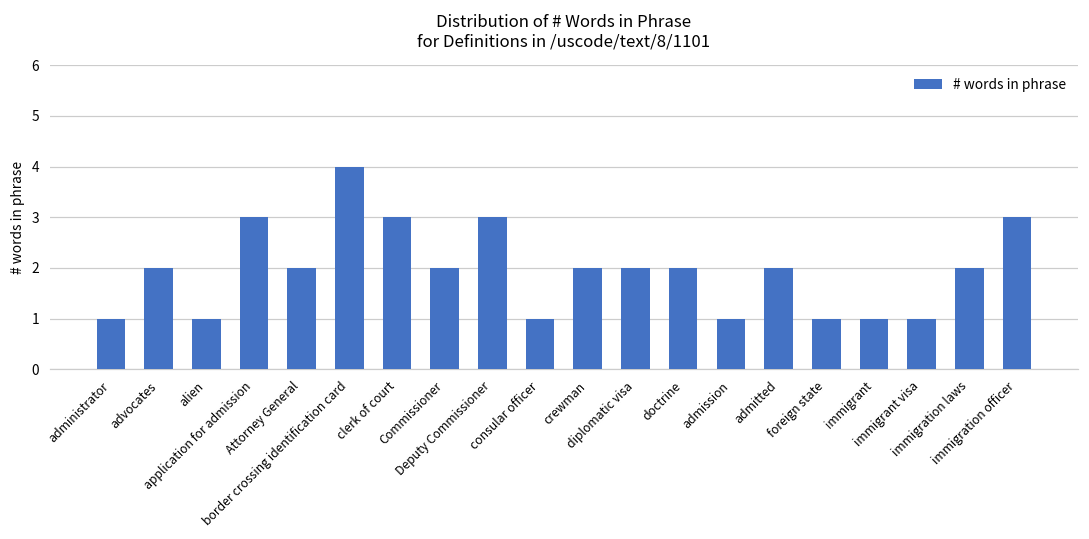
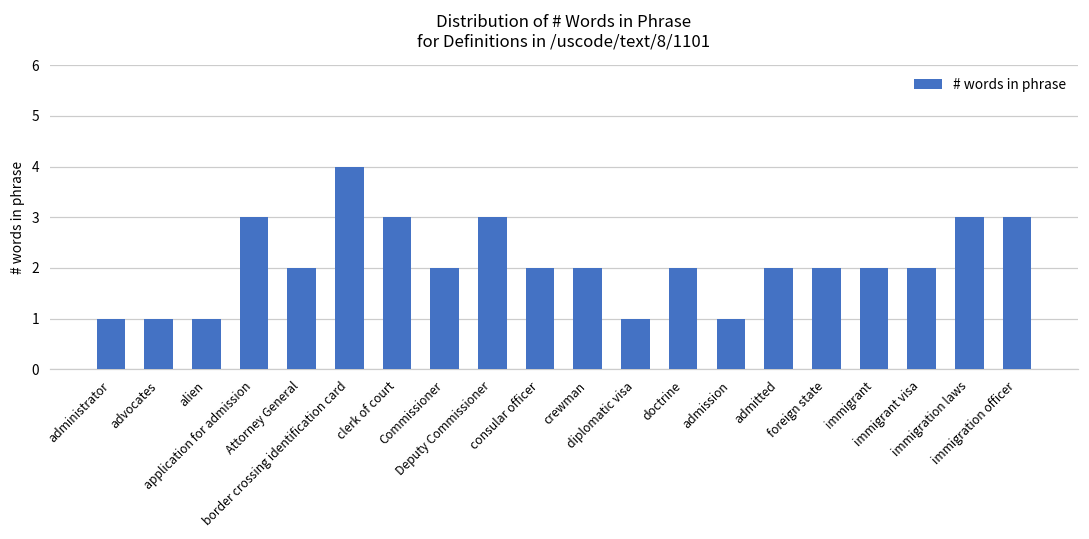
advocates: 2 -> 1
consular officer: 1 -> 2
diplomatic visa: 2 -> 1
foreign state: 1 -> 2
immigrant: 1 -> 2
immigrant visa: 1 -> 2
immigration laws: 2 -> 3
